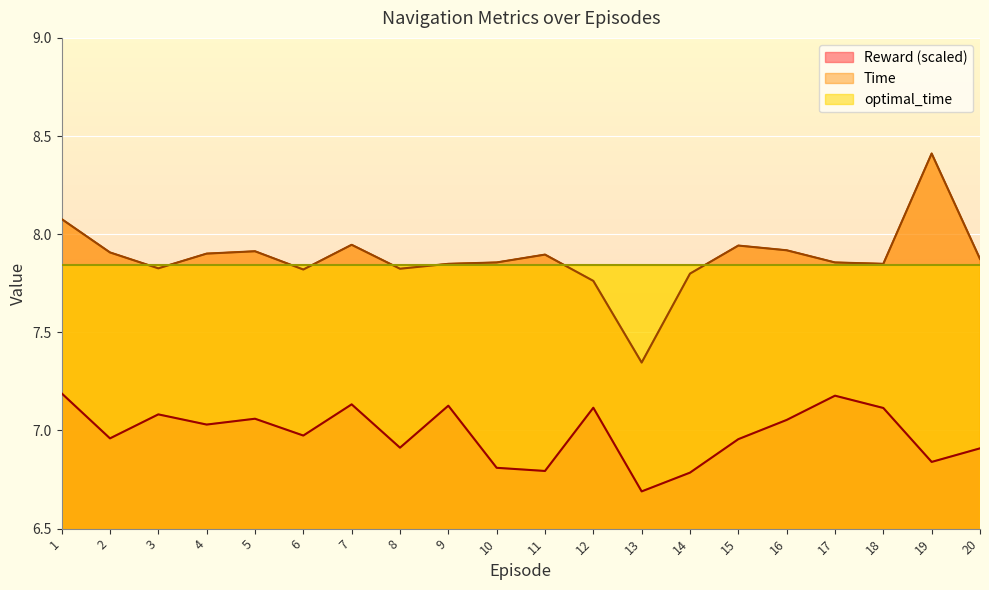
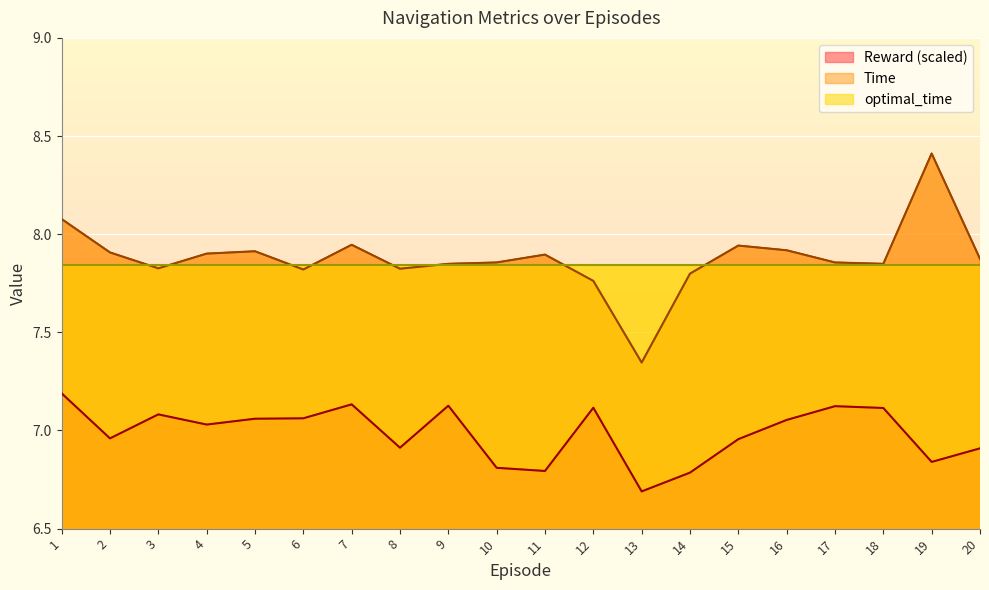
Reward (scaled), 6: 6.97 -> 7.06
Reward (scaled), 17: 7.18 -> 7.12
